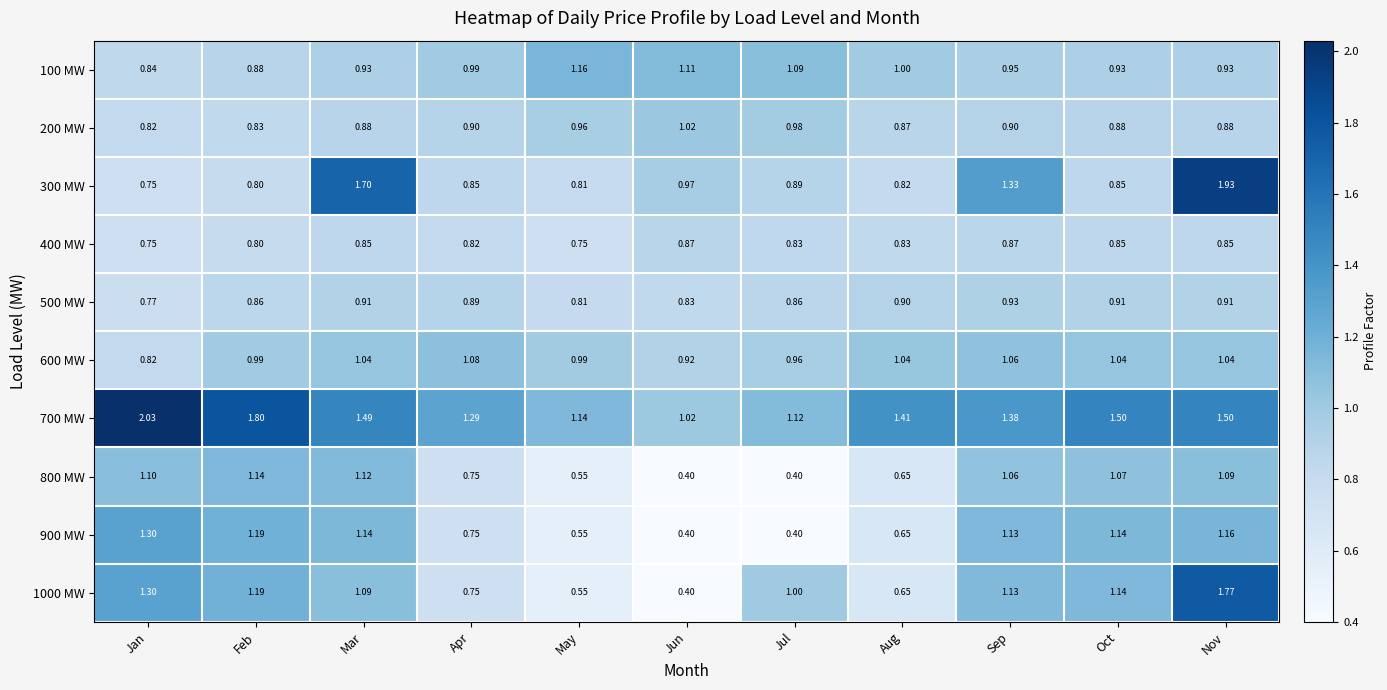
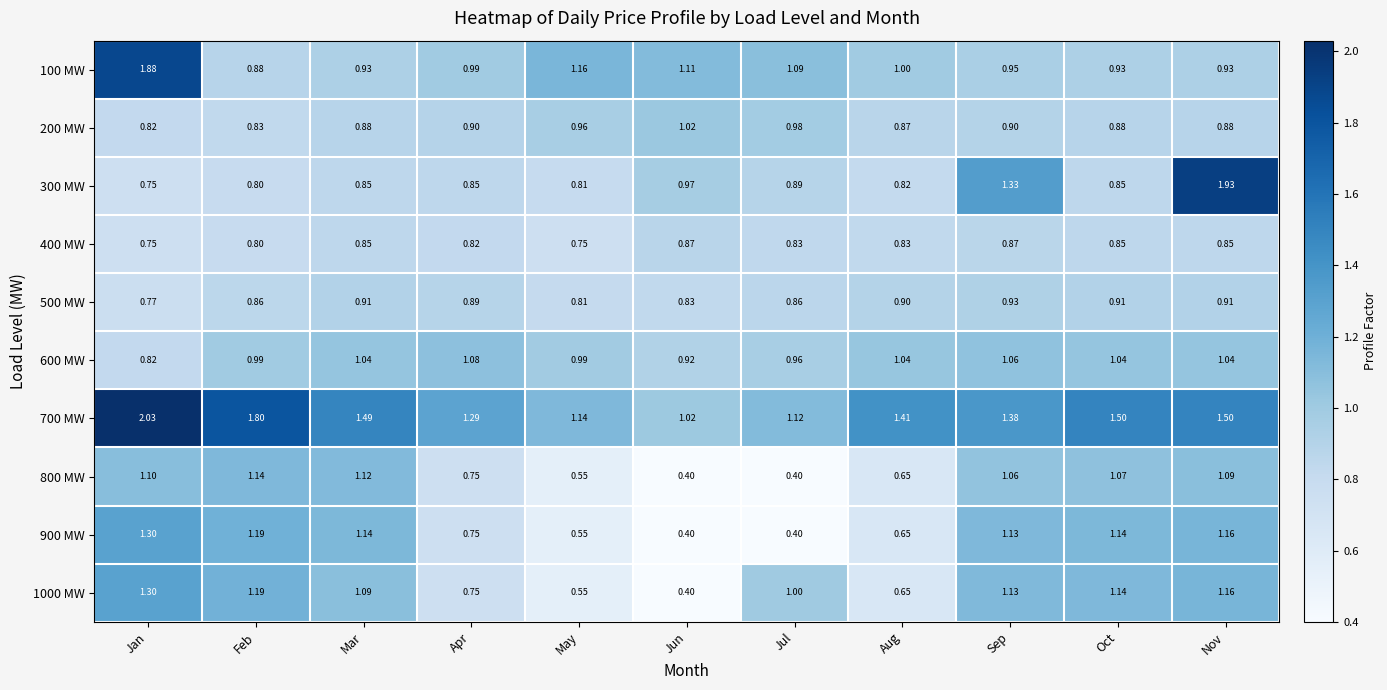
100 MW, Jan: 0.84 -> 1.88
300 MW, Mar: 1.70 -> 0.85
1000 MW, Nov: 1.77 -> 1.16
